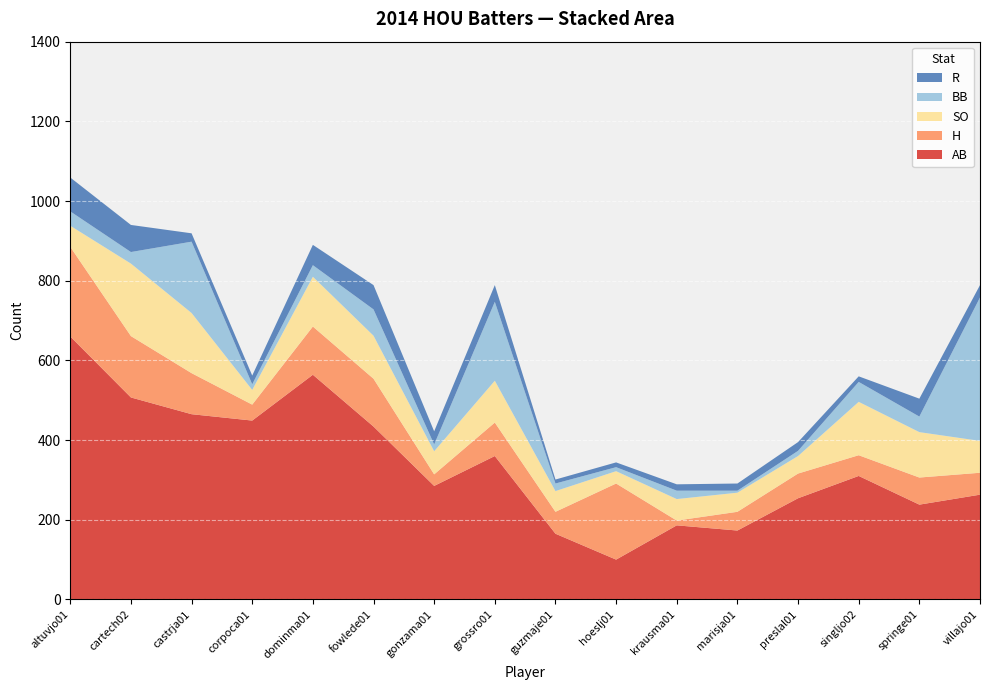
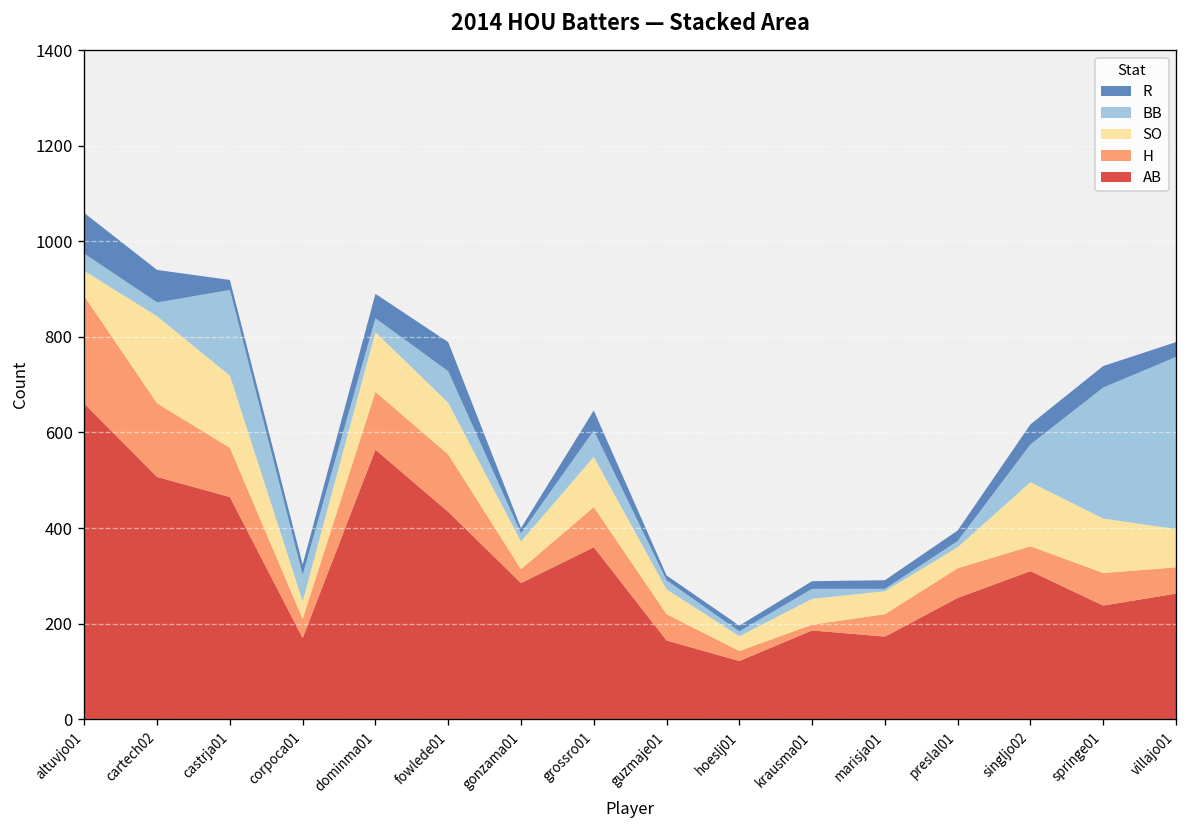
AB, corpoca01: 450 -> 170
BB, corpoca01: 10 -> 60
R, gonzama01: 30 -> 10
BB, grossro01: 200 -> 60
AB, hoeslj01: 100 -> 120
H, hoeslj01: 190 -> 20
BB, singljo02: 50 -> 80
R, singljo02: 10 -> 40
BB, springe01: 40 -> 270
